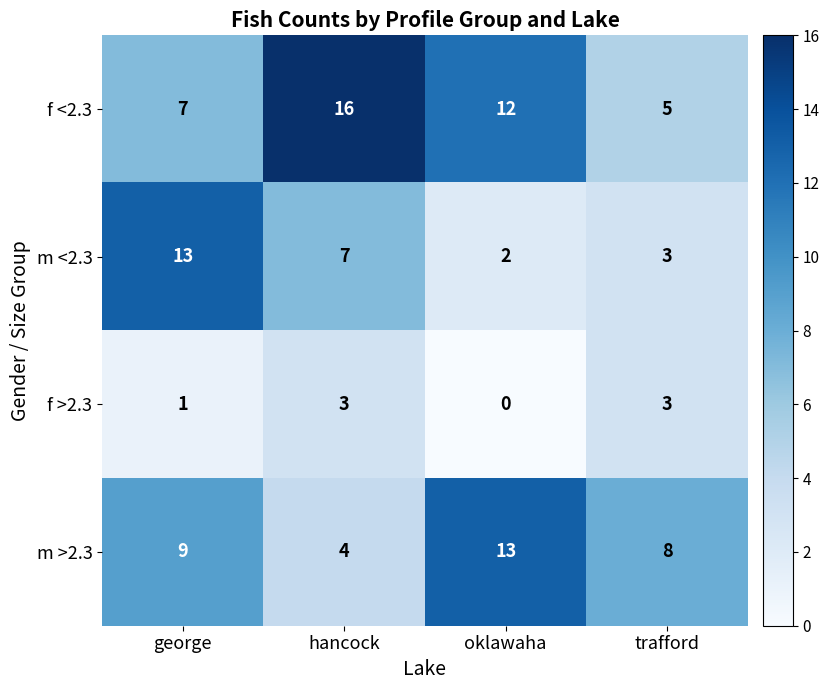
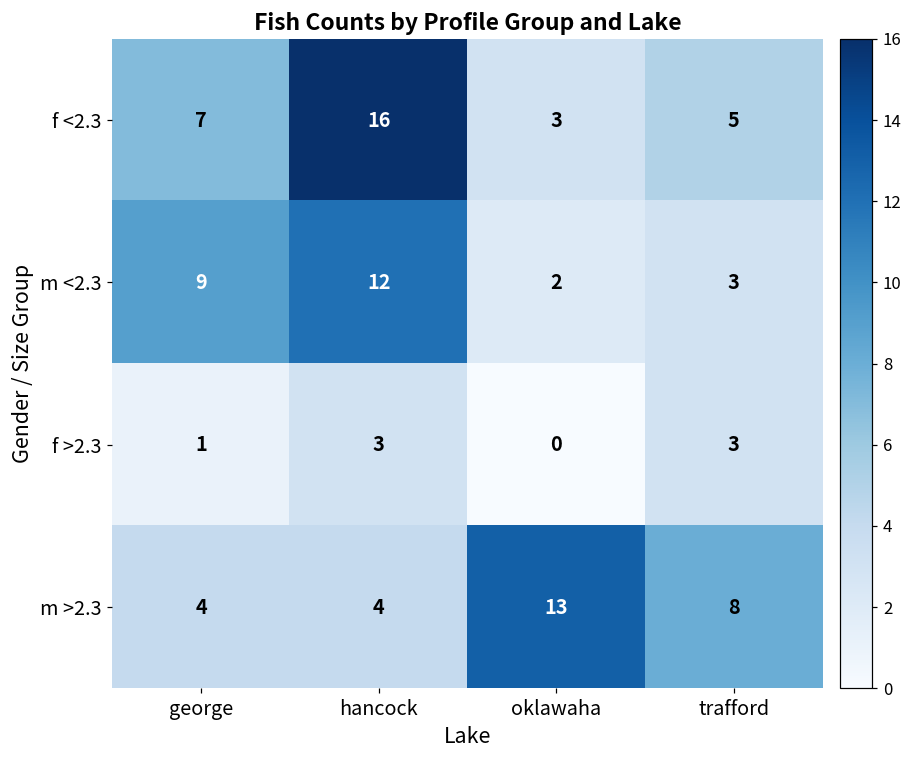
f <2.3, oklawaha: 12 -> 3
m <2.3, george: 13 -> 9
m <2.3, hancock: 7 -> 12
m >2.3, george: 9 -> 4
